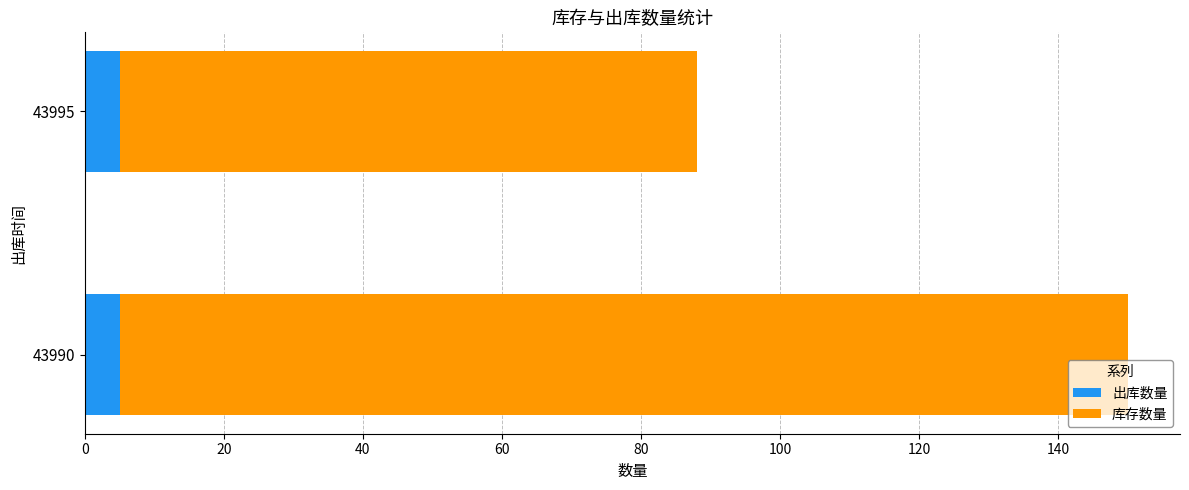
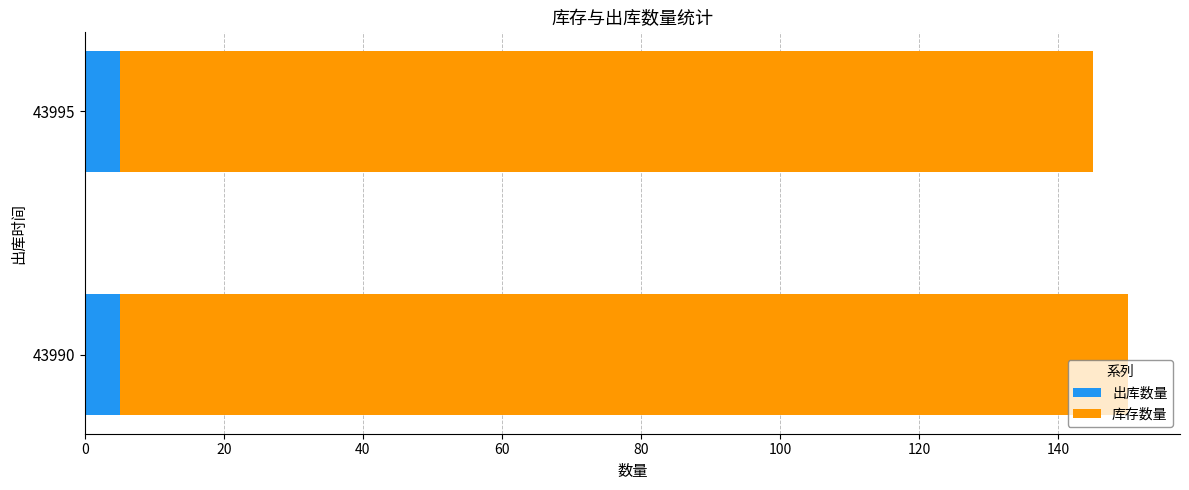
库存数量, 43995: 83 -> 140
